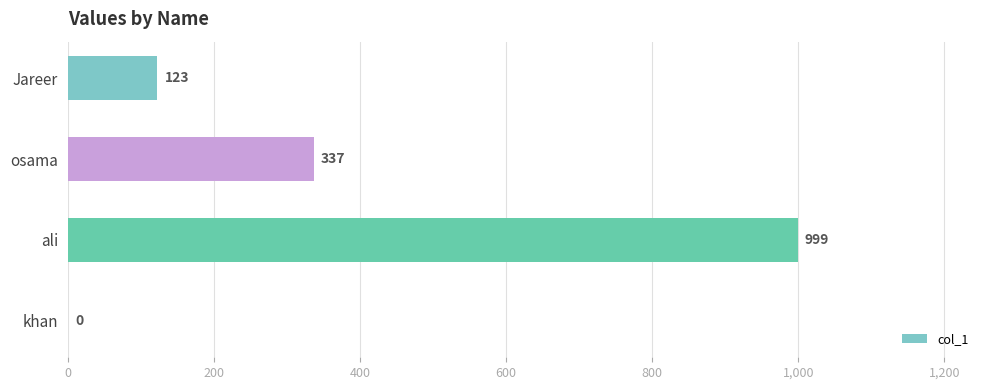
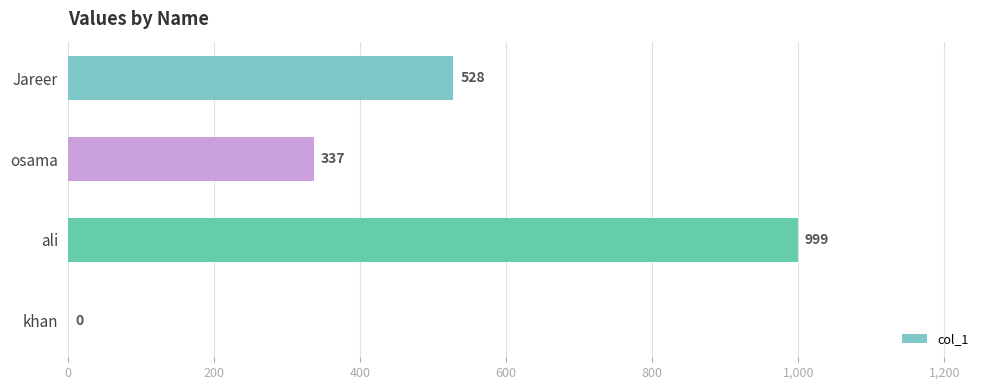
Jareer: 123 -> 528
